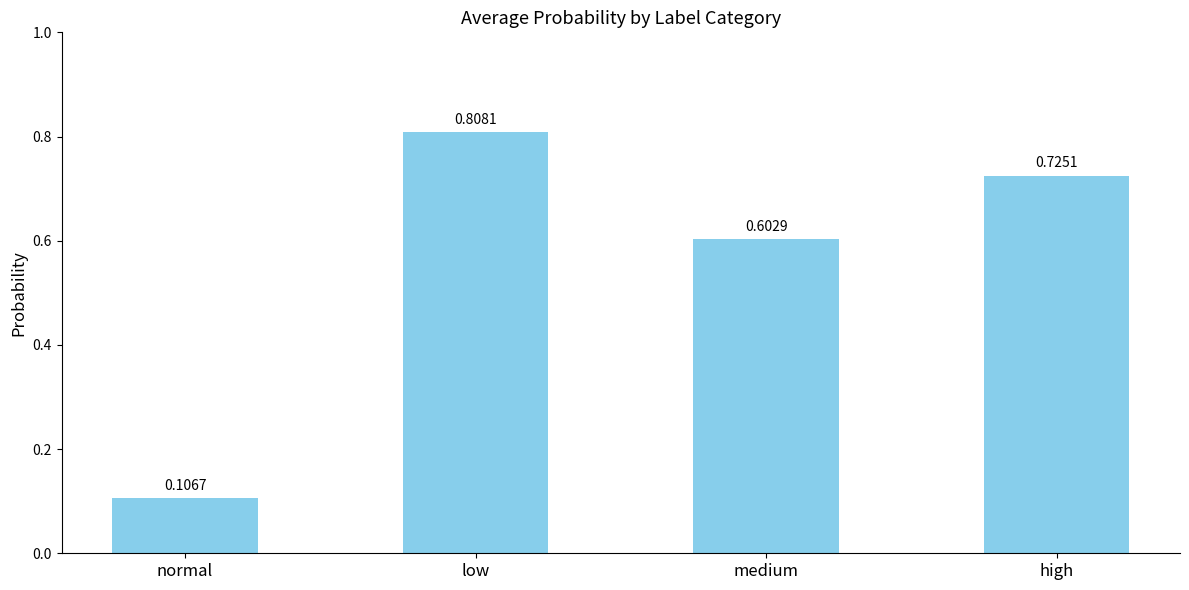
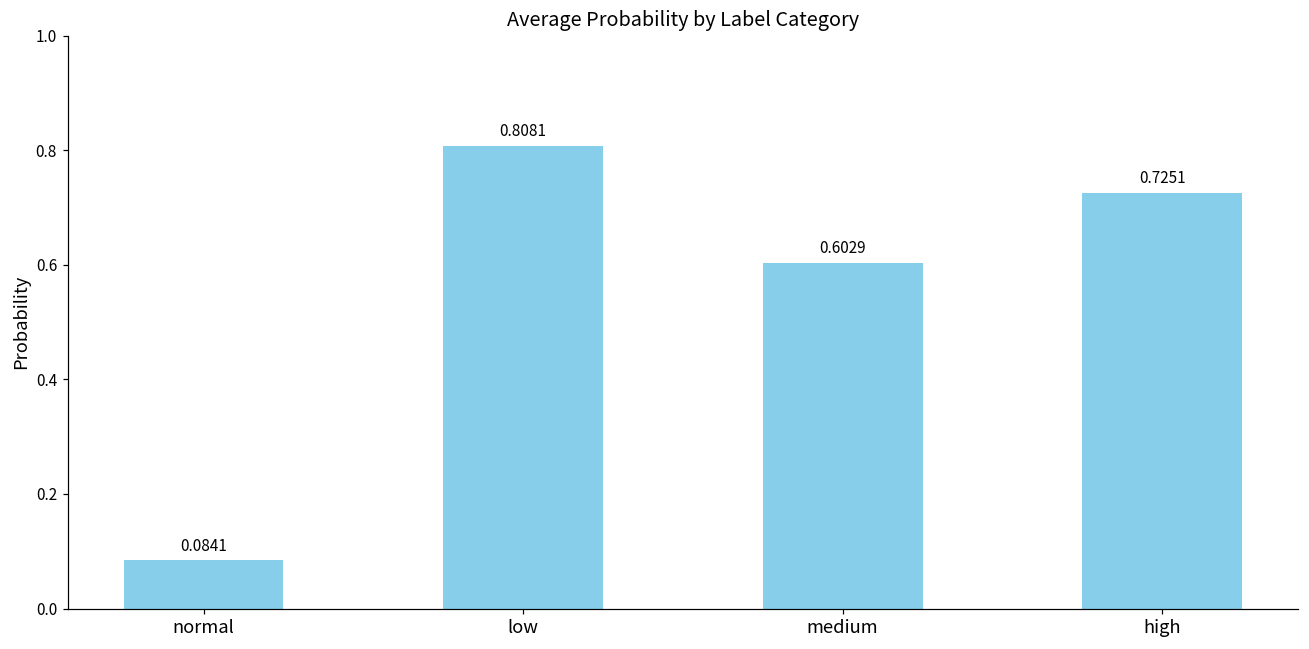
normal: 0.1067 -> 0.0841
